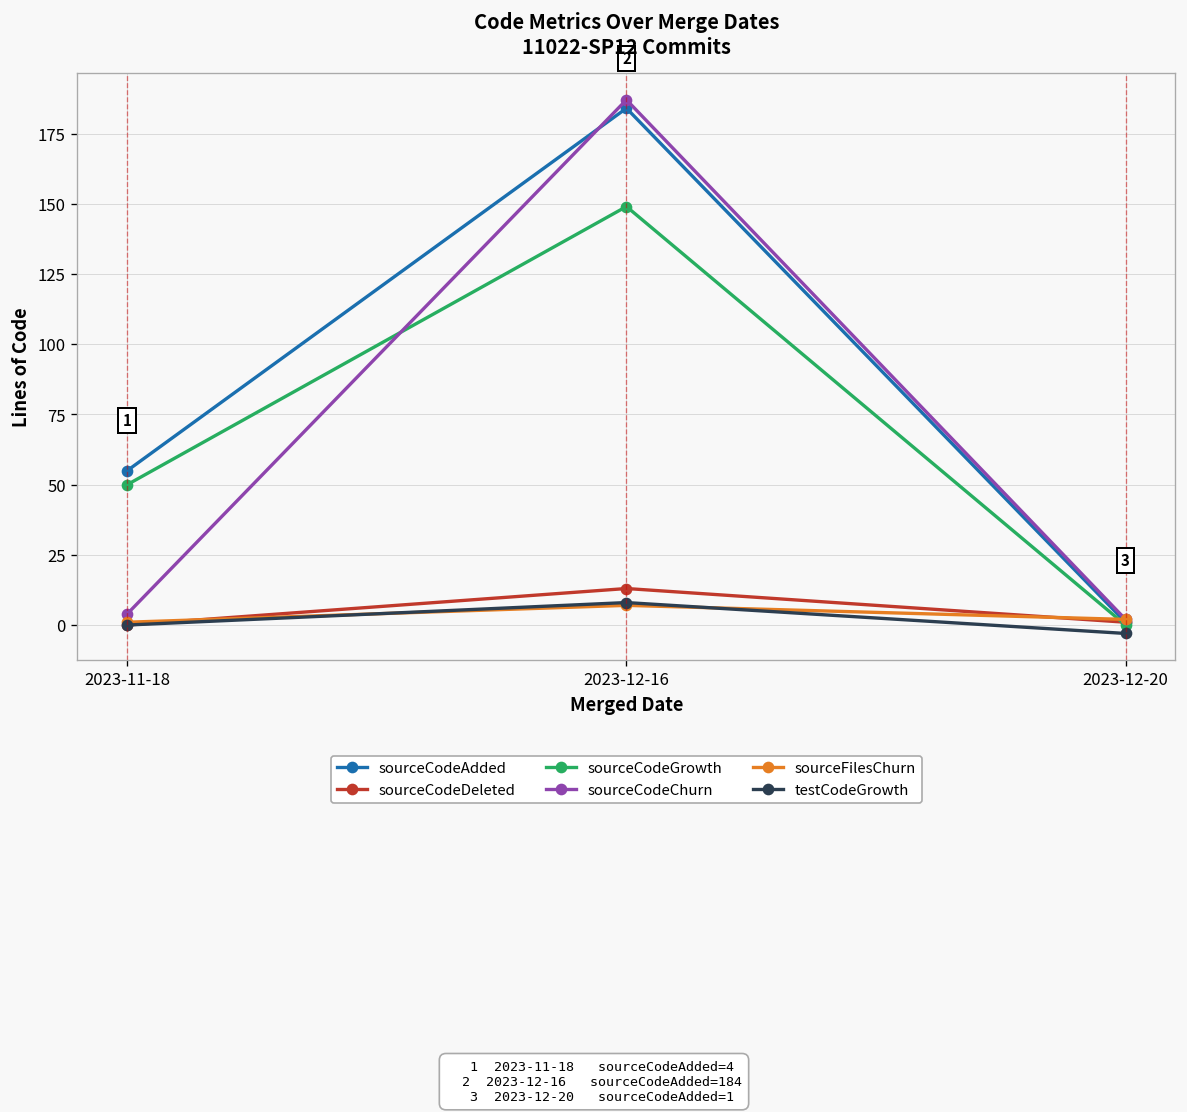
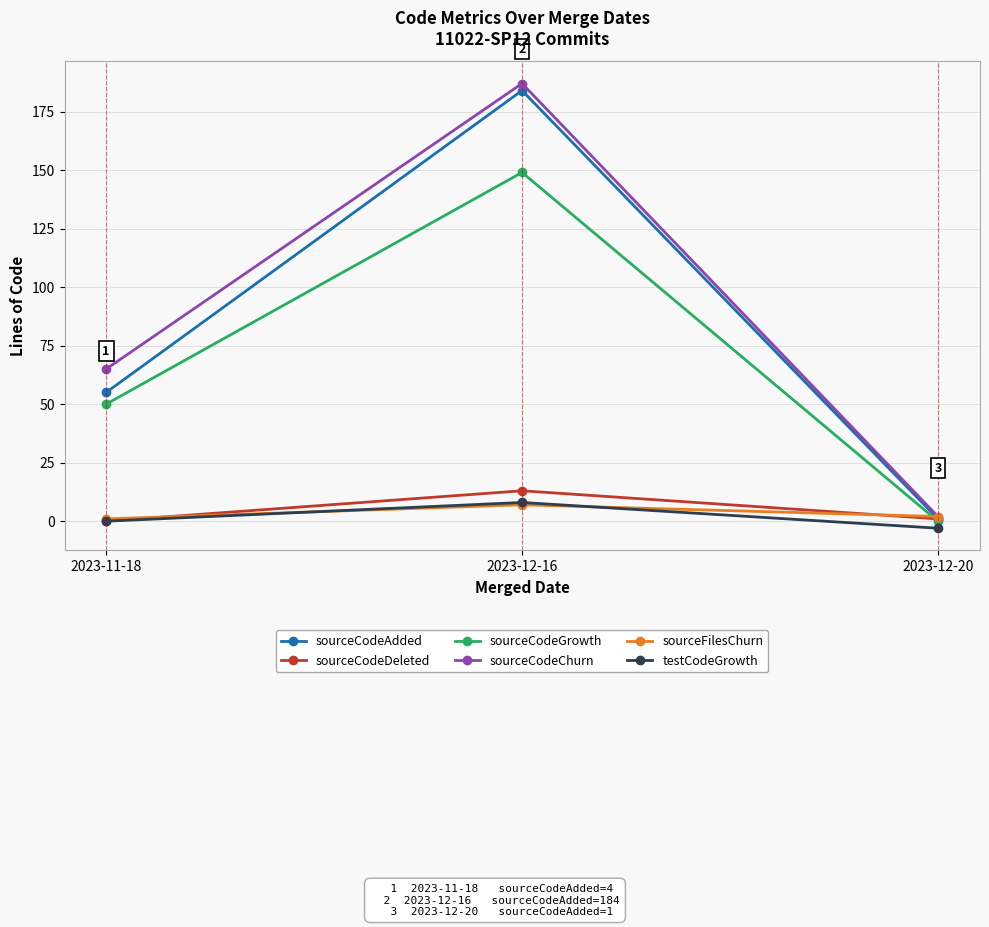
sourceCodeChurn, 2023-11-18: 4 -> 65
